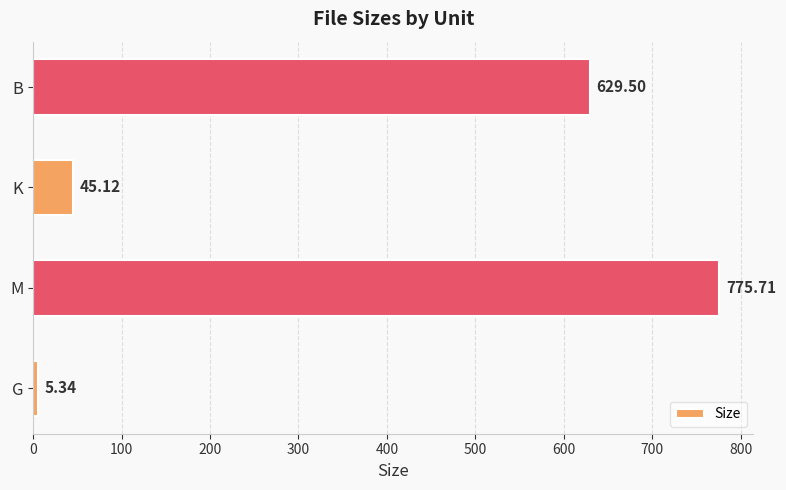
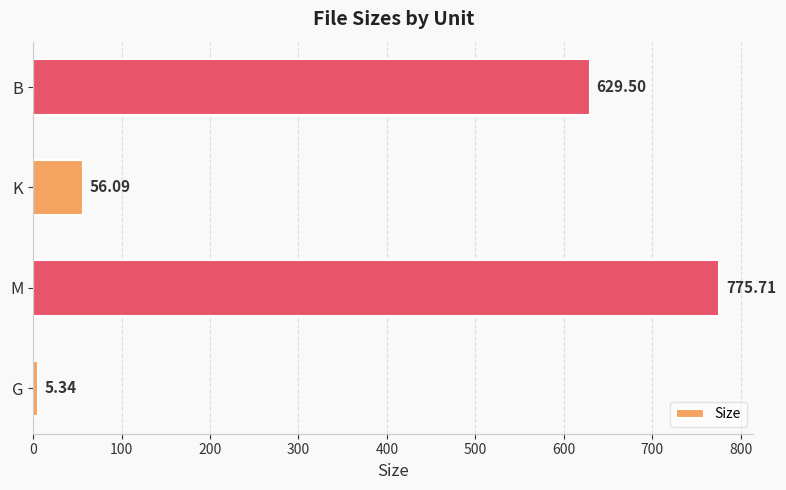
K: 45.12 -> 56.09
